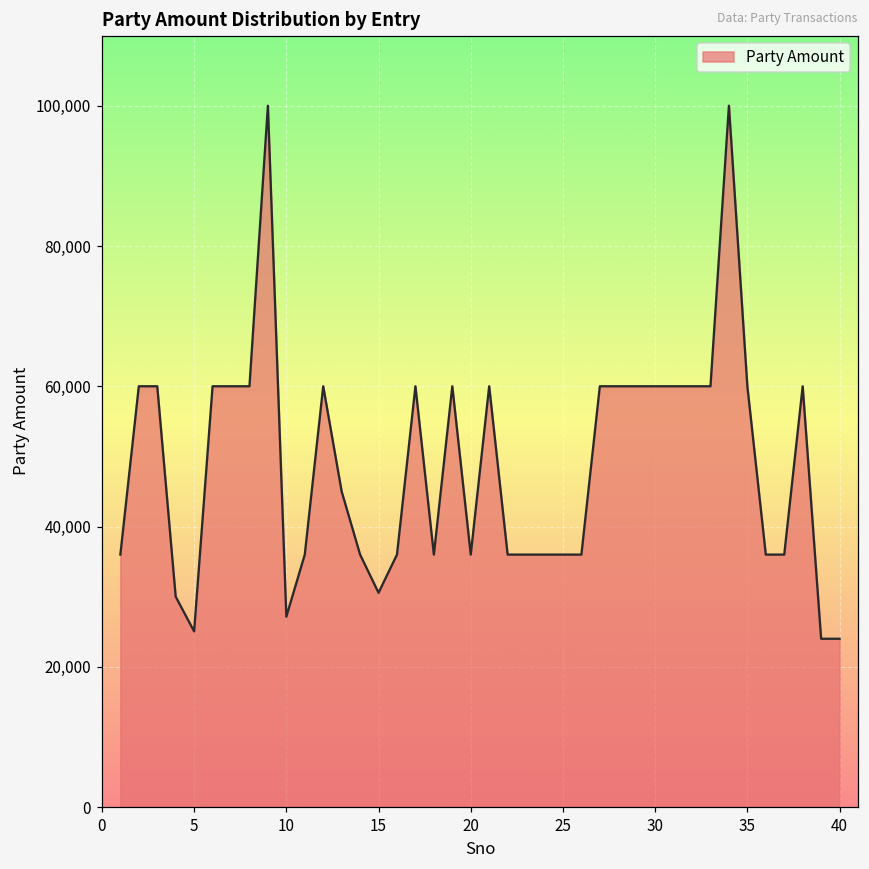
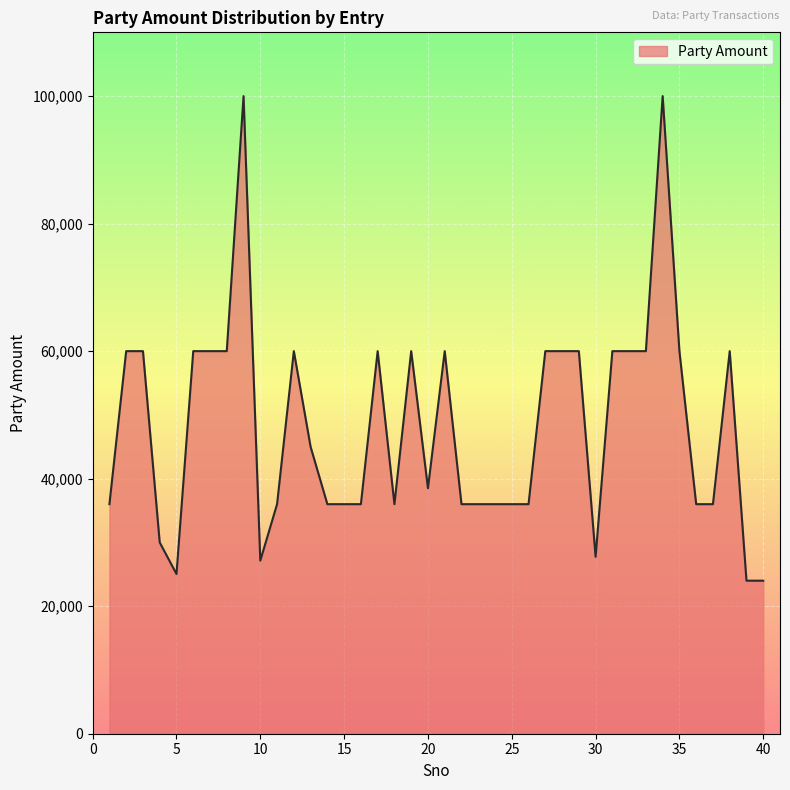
15: 31,000 -> 36,000
20: 36,000 -> 39,000
30: 60,000 -> 28,000
